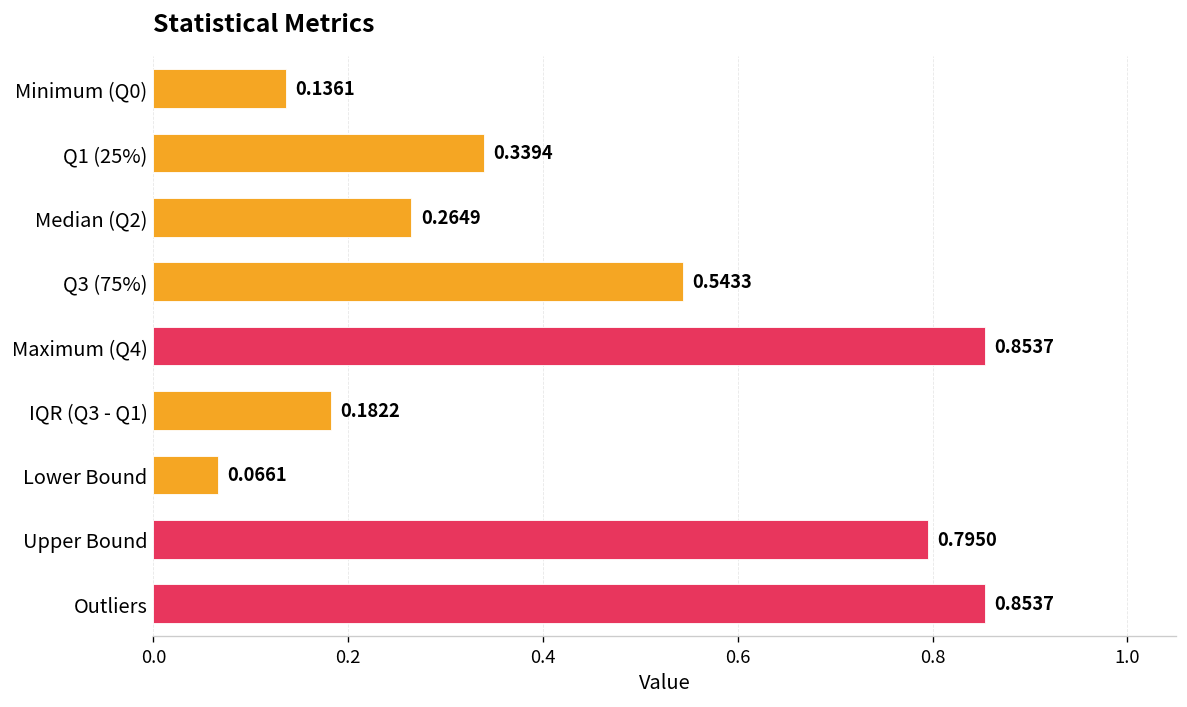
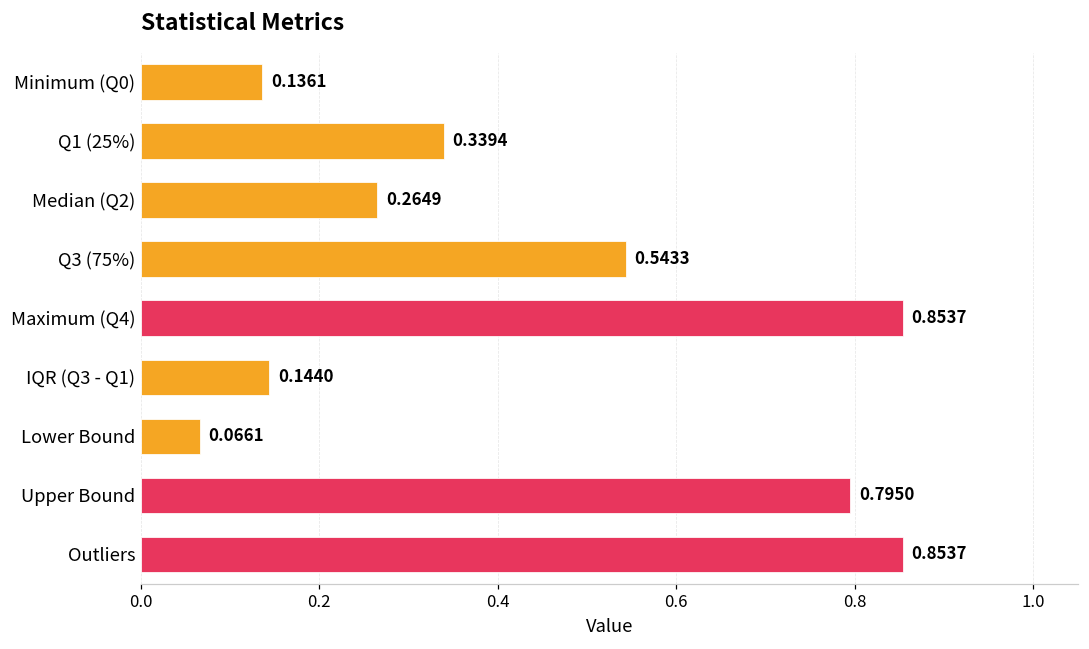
IQR (Q3 - Q1): 0.1822 -> 0.1440
